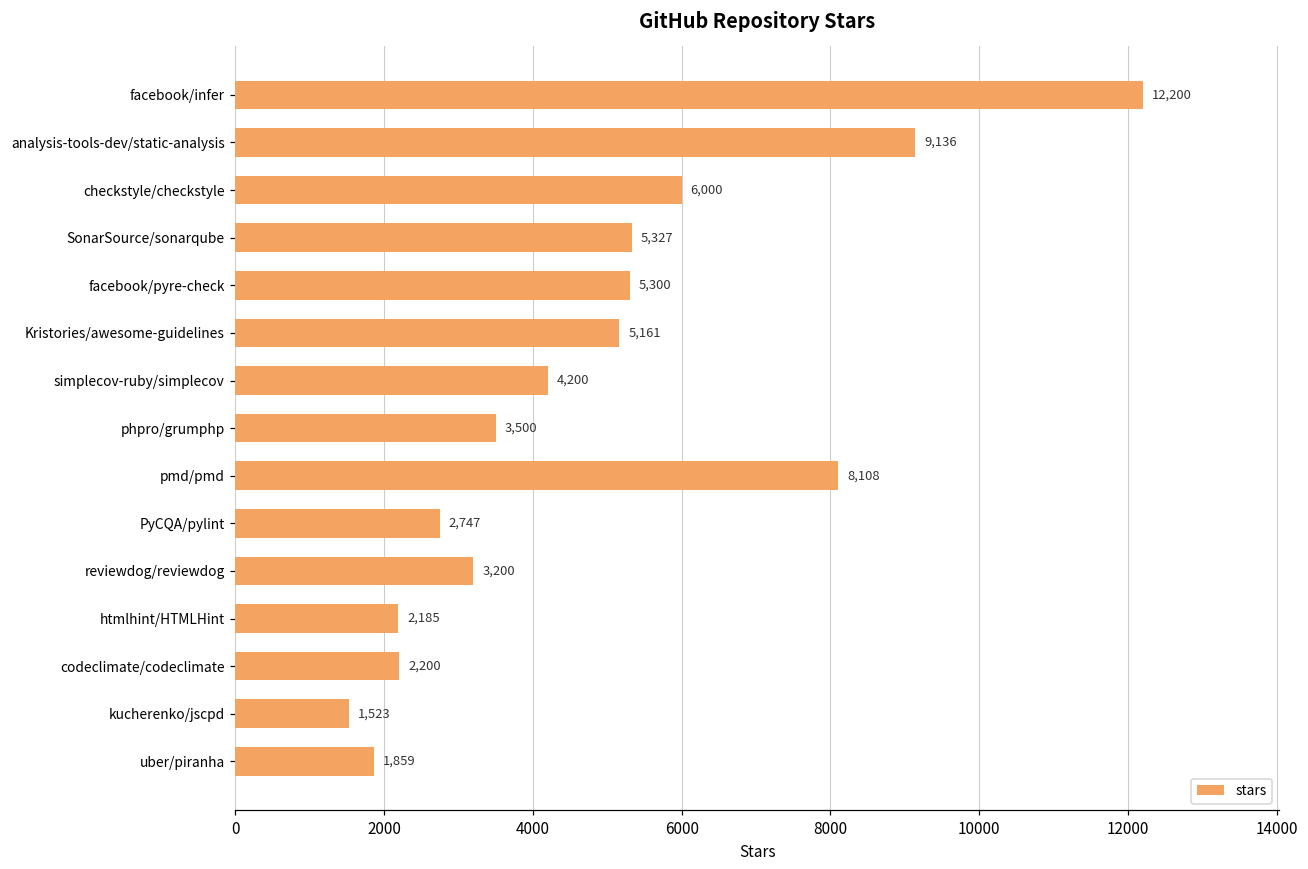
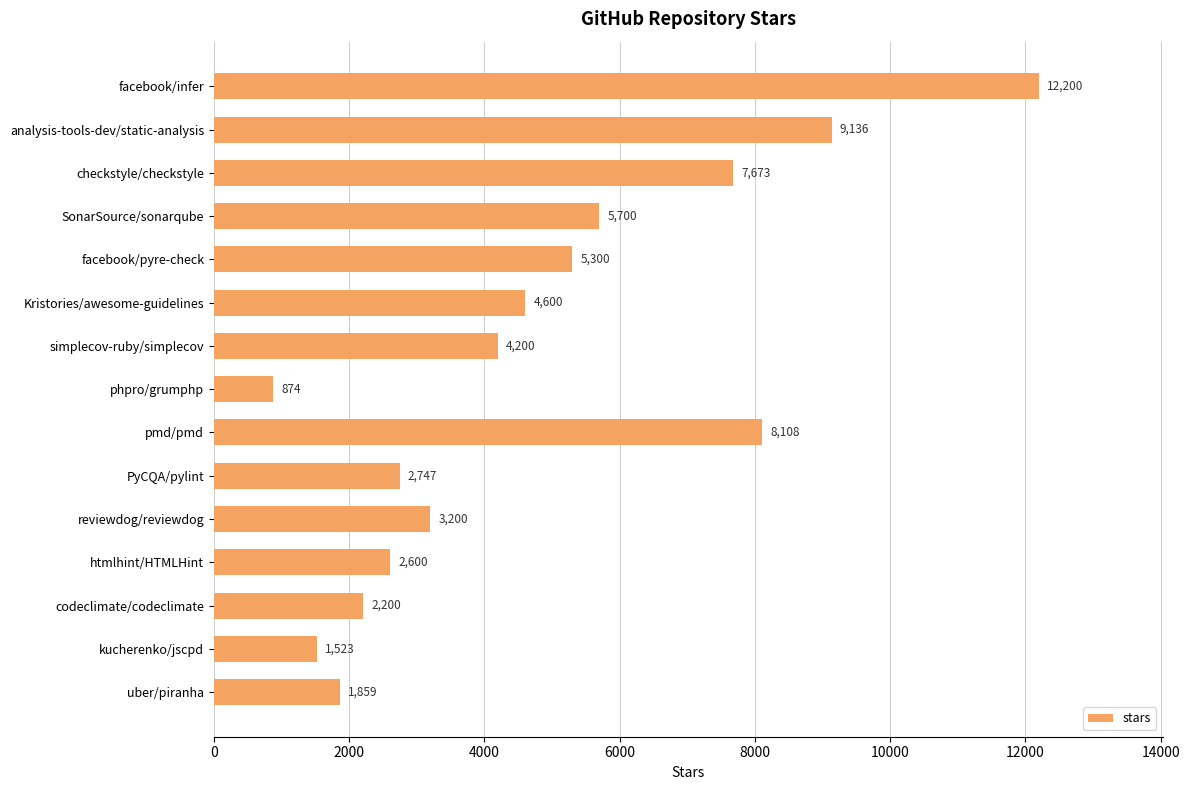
checkstyle/checkstyle: 6,000 -> 7,673
SonarSource/sonarqube: 5,327 -> 5,700
Kristories/awesome-guidelines: 5,161 -> 4,600
phpro/grumphp: 3,500 -> 874
htmlhint/HTMLHint: 2,185 -> 2,600
